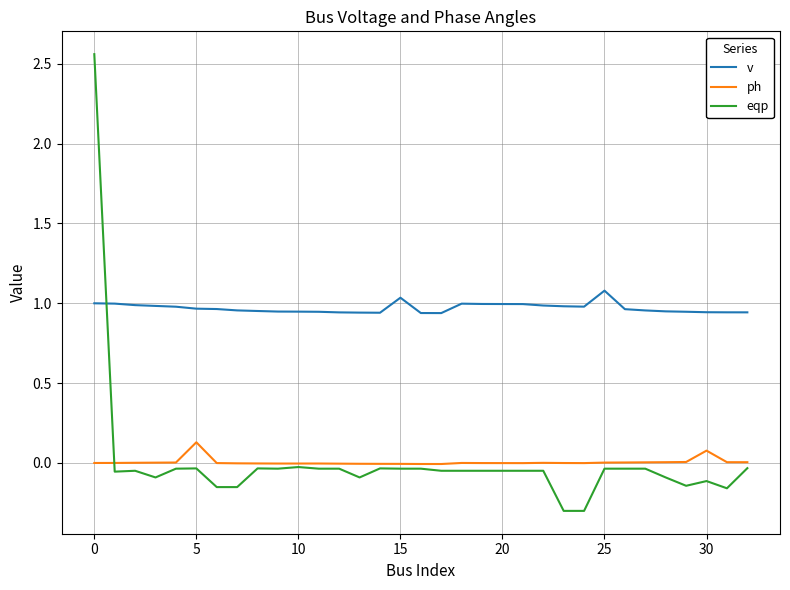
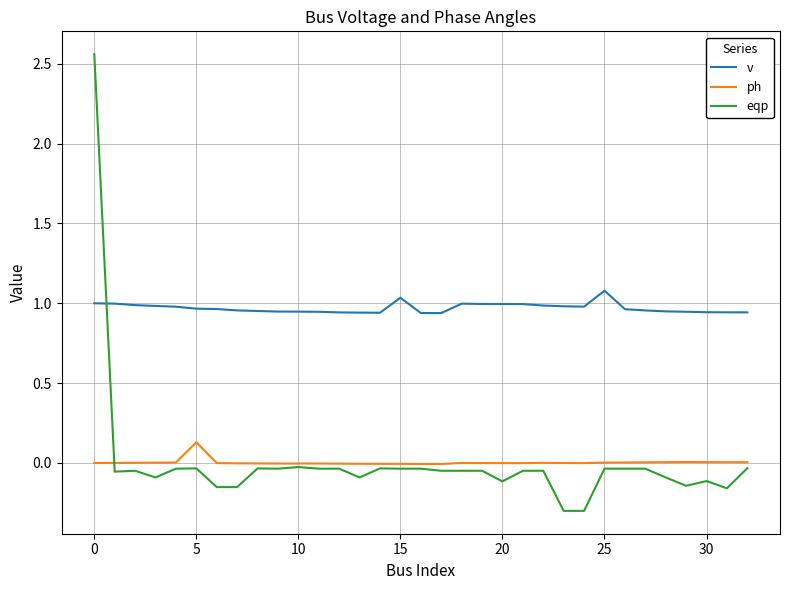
eqp, 20: -0.05 -> -0.12
ph, 30: 0.08 -> 0.01
